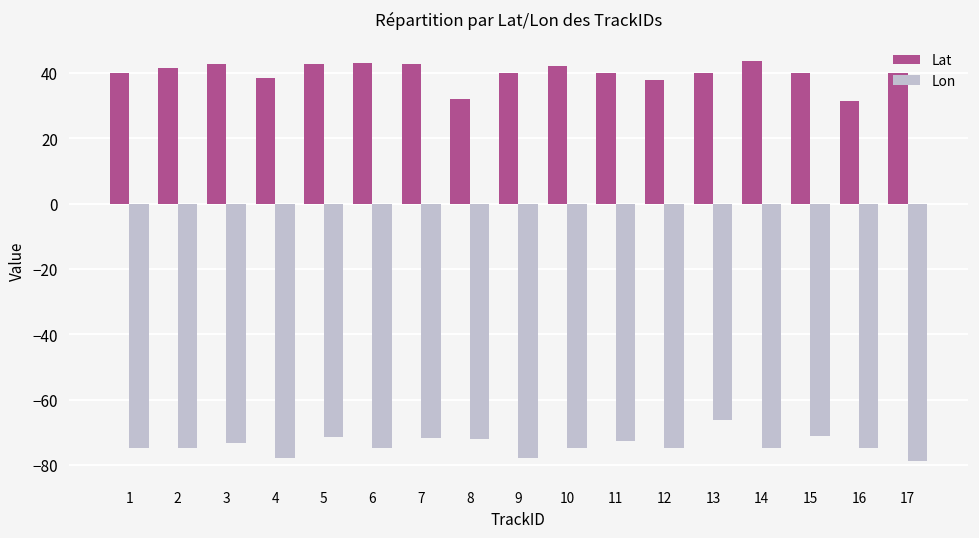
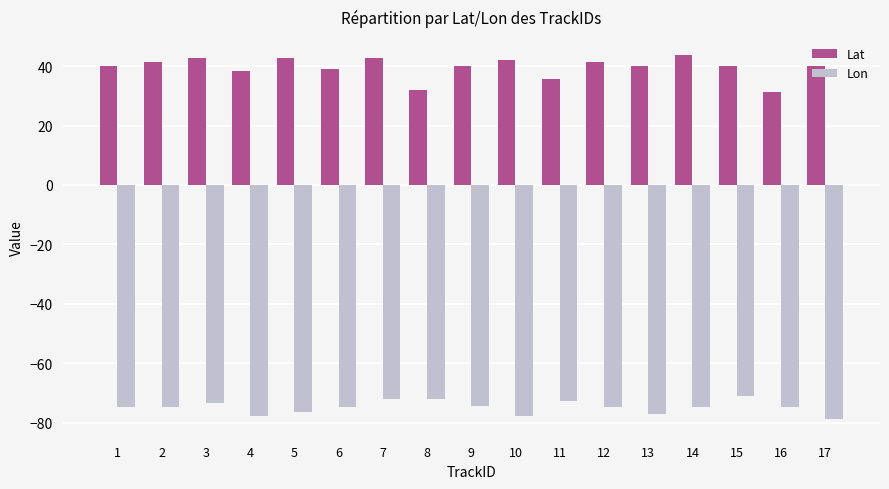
Lon, 5: -71 -> -76
Lat, 6: 43 -> 39
Lon, 9: -78 -> -74
Lon, 10: -75 -> -78
Lat, 11: 40 -> 36
Lat, 12: 38 -> 42
Lon, 13: -66 -> -77
